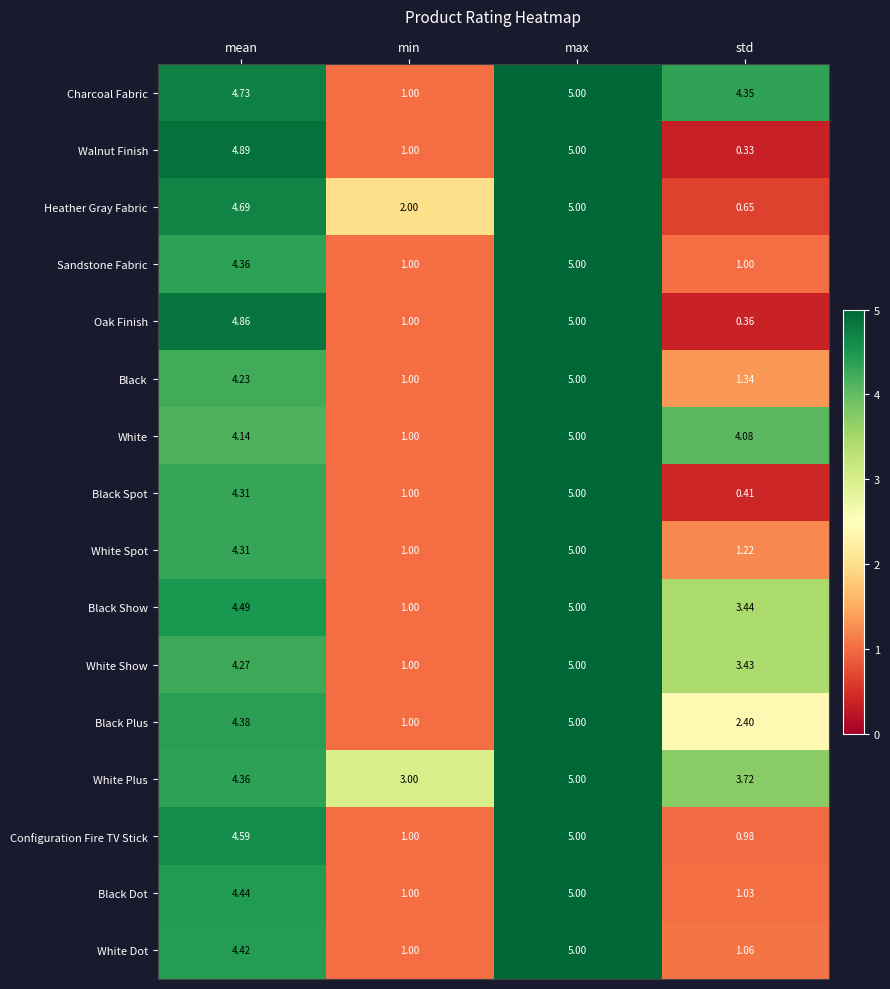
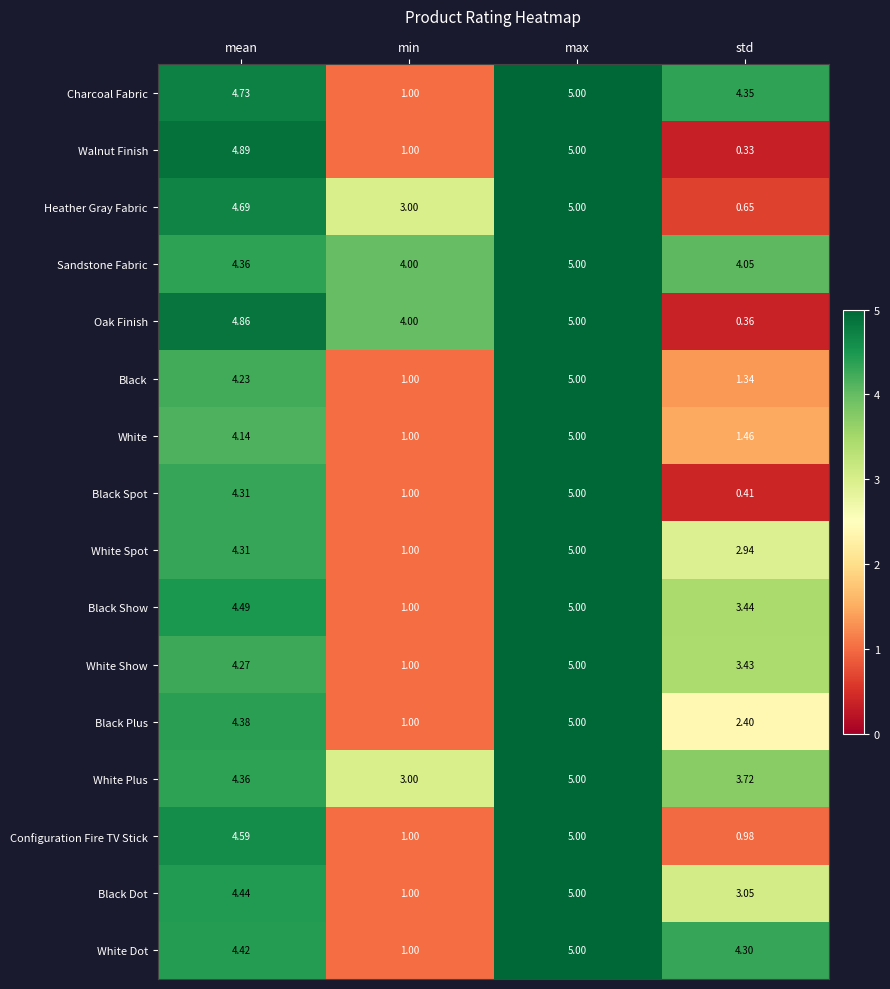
Heather Gray Fabric, min: 2.00 -> 3.00
Sandstone Fabric, min: 1.00 -> 4.00
Sandstone Fabric, std: 1.00 -> 4.05
Oak Finish, min: 1.00 -> 4.00
White, std: 4.08 -> 1.46
White Spot, std: 1.22 -> 2.94
Black Dot, std: 1.03 -> 3.05
White Dot, std: 1.06 -> 4.30
